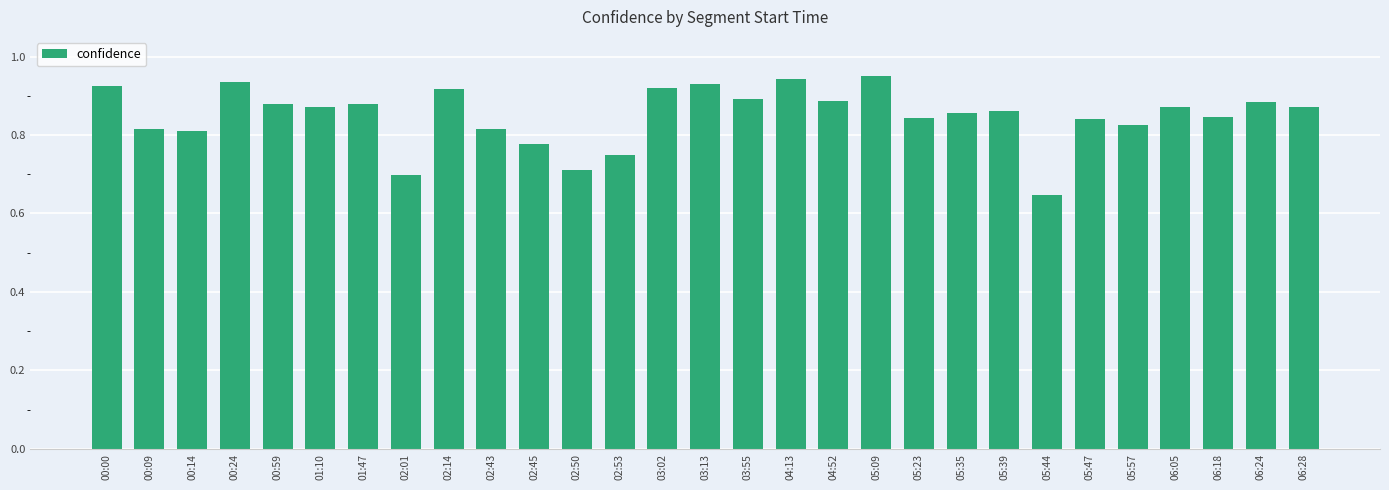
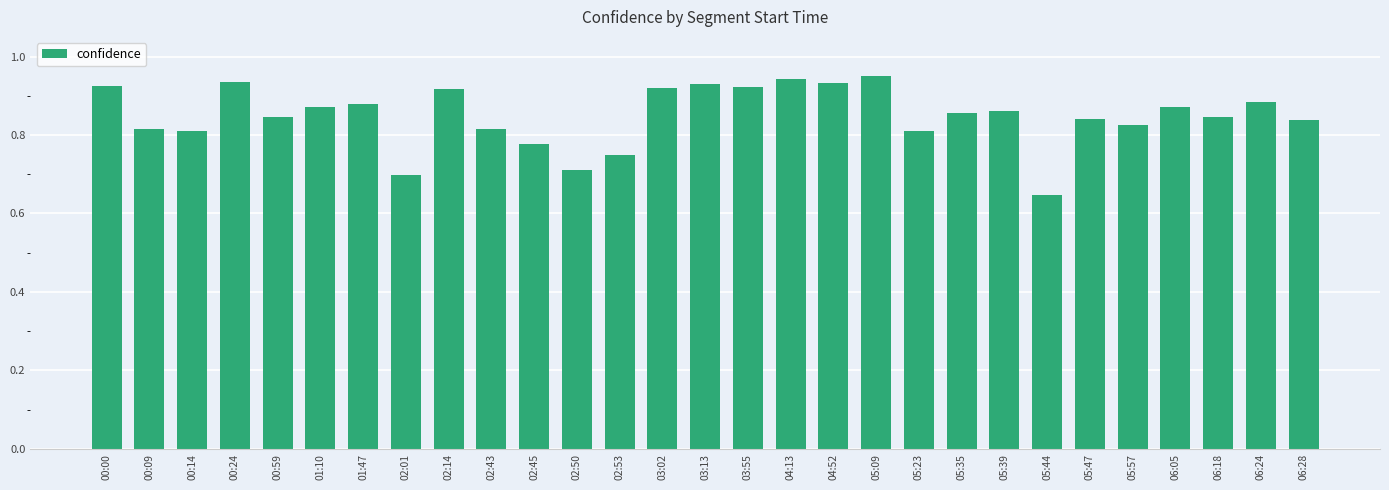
00:59: 0.88 -> 0.85
03:55: 0.89 -> 0.92
04:52: 0.89 -> 0.93
05:23: 0.84 -> 0.81
06:28: 0.87 -> 0.84
